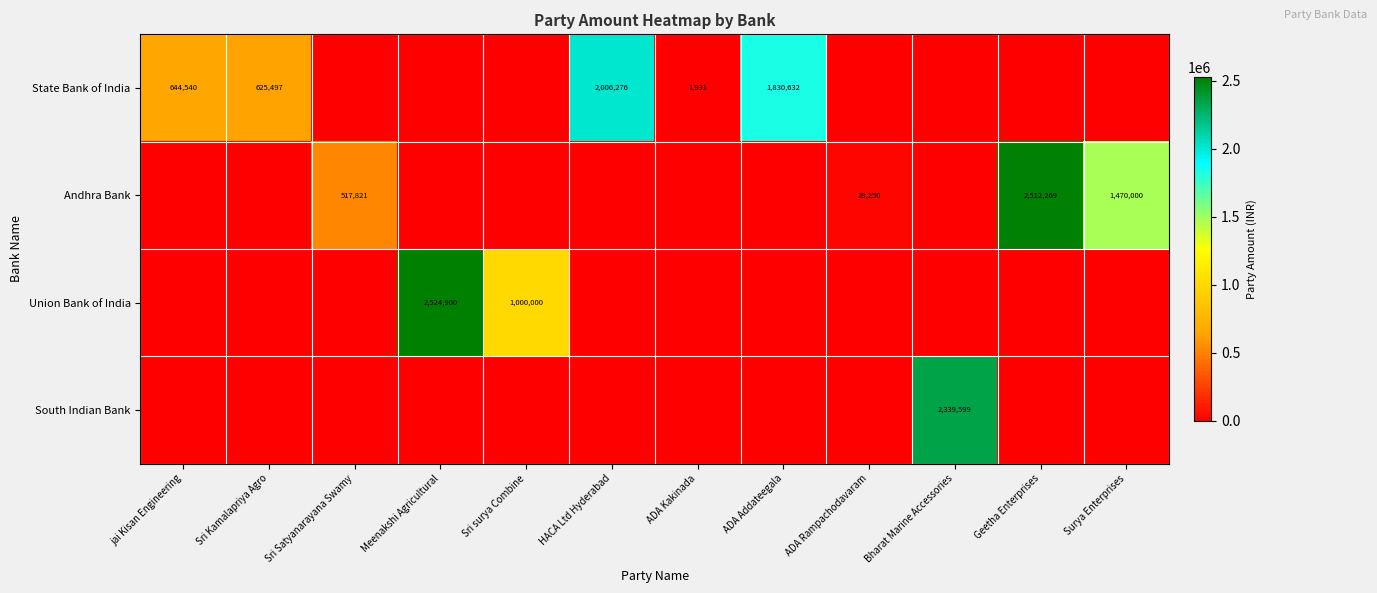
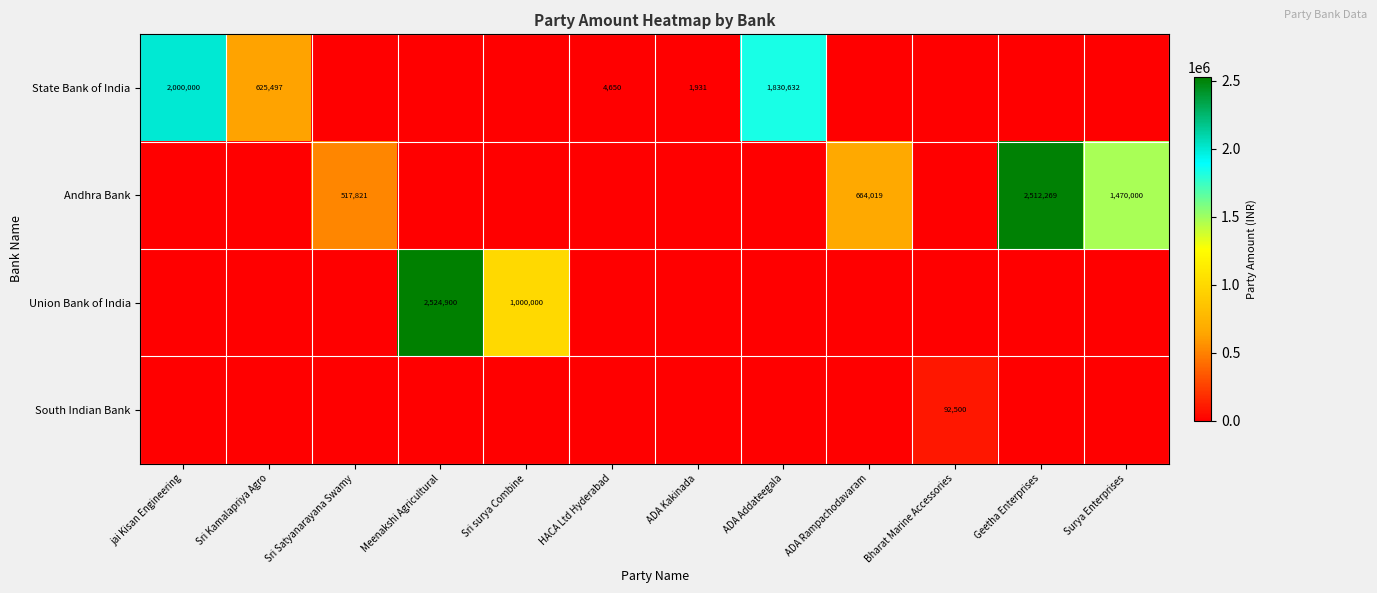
State Bank of India, jai Kisan Engineering: 644,540 -> 2,000,000
State Bank of India, HACA Ltd Hyderabad: 2,006,276 -> 4,650
Andhra Bank, ADA Rampachodavaram: 29,250 -> 664,019
South Indian Bank, Bharat Marine Accessories: 2,339,599 -> 92,500
